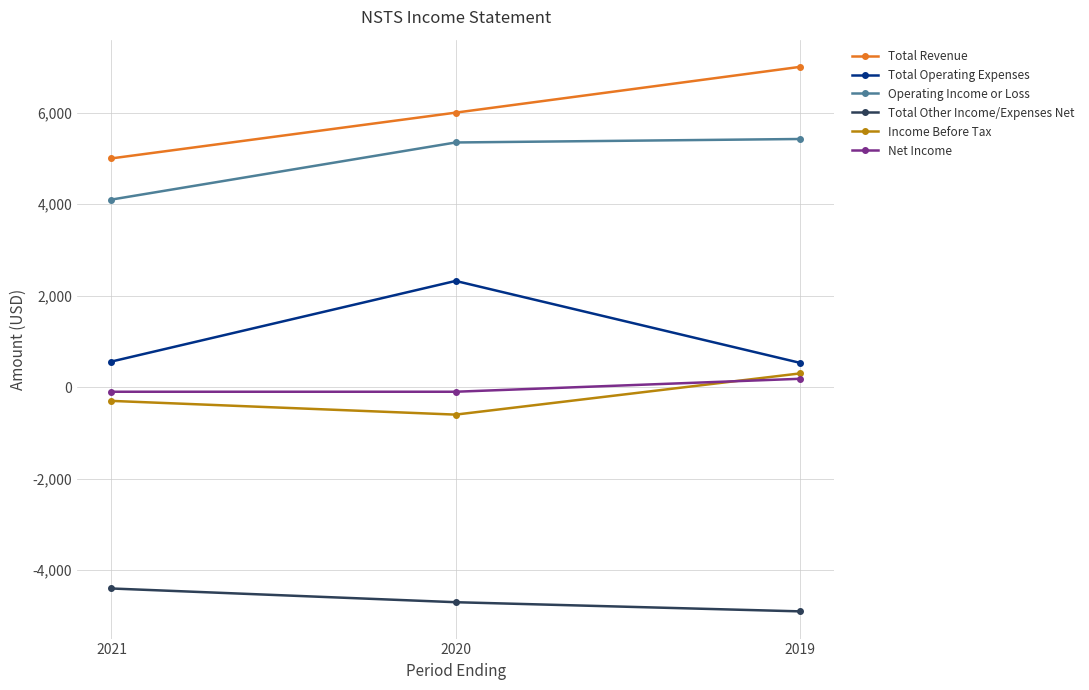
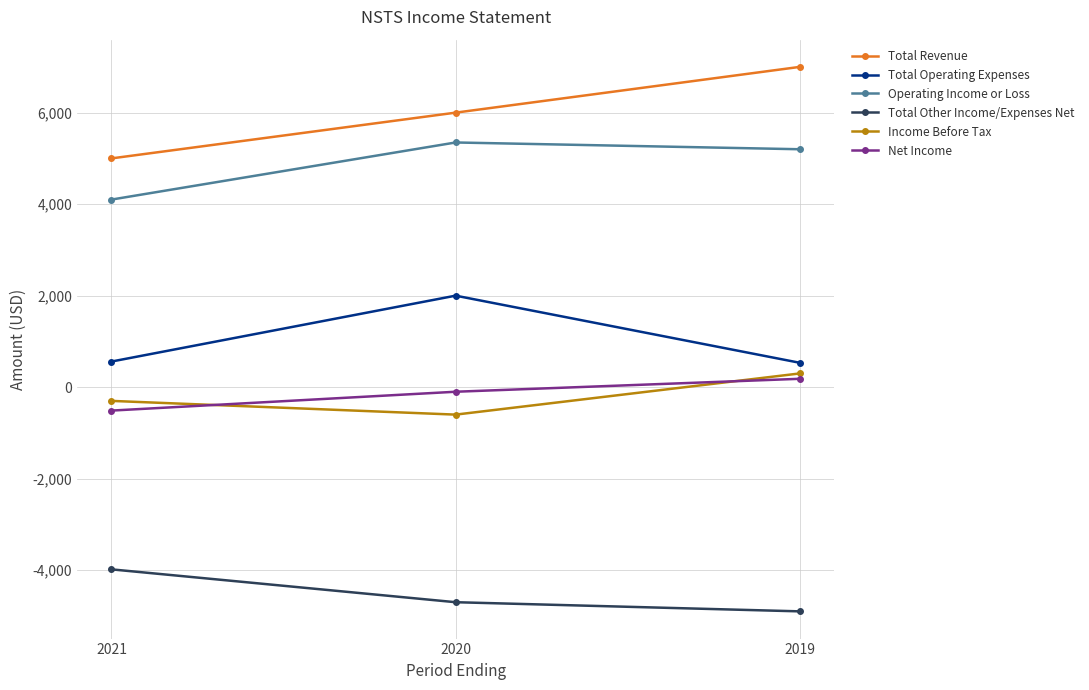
Total Other Income/Expenses Net, 2021: -4,400 -> -4,000
Net Income, 2021: -100 -> -500
Total Operating Expenses, 2020: 2,300 -> 2,000
Operating Income or Loss, 2019: 5,400 -> 5,200
